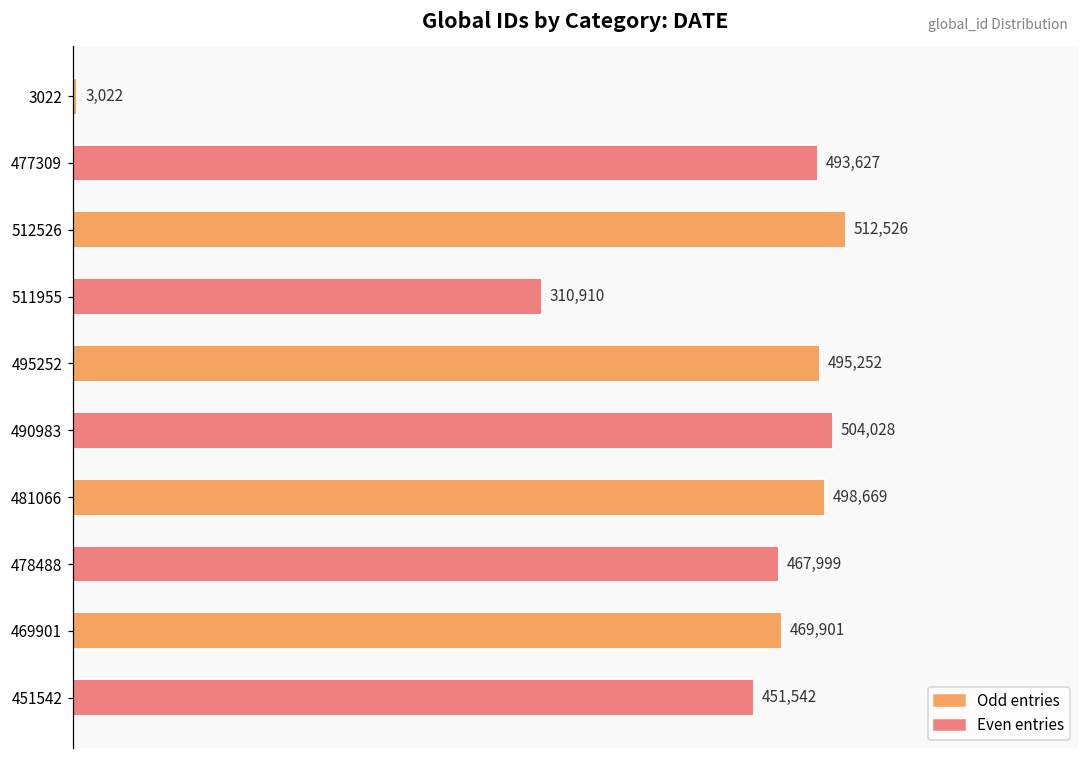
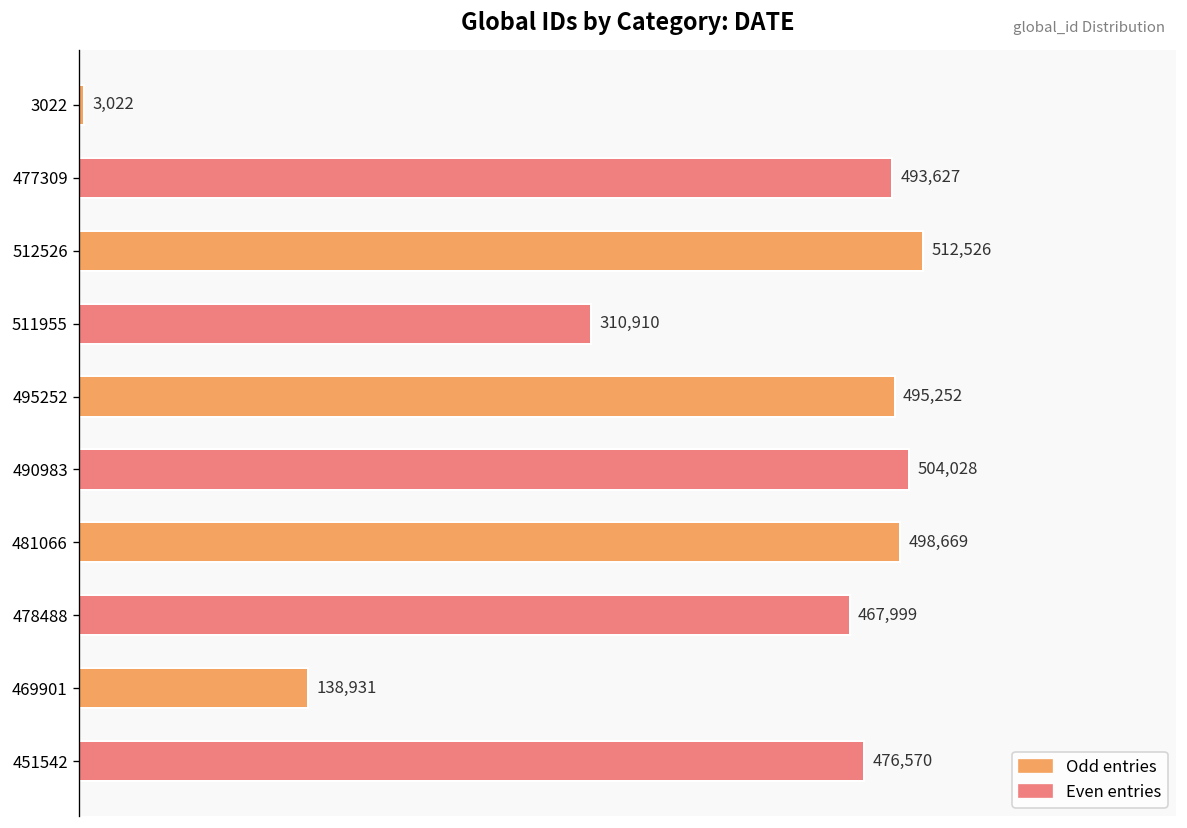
469901: 469,901 -> 138,931
451542: 451,542 -> 476,570
